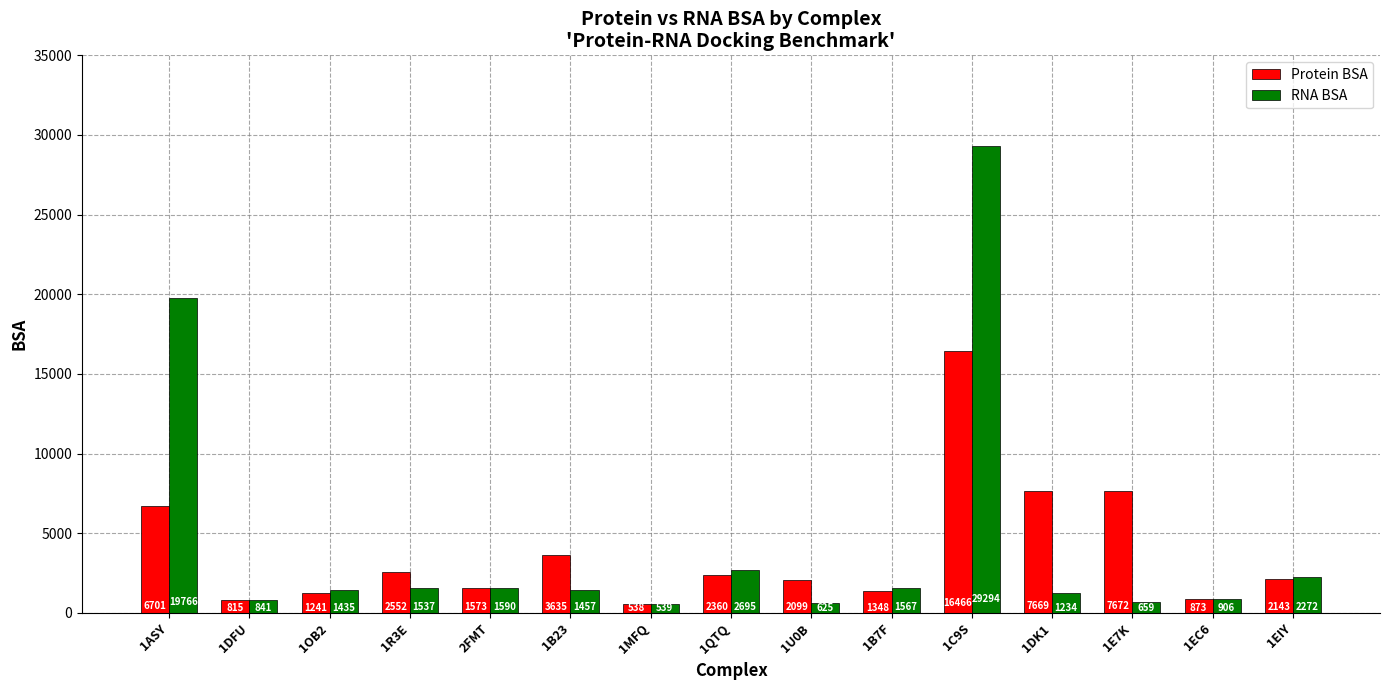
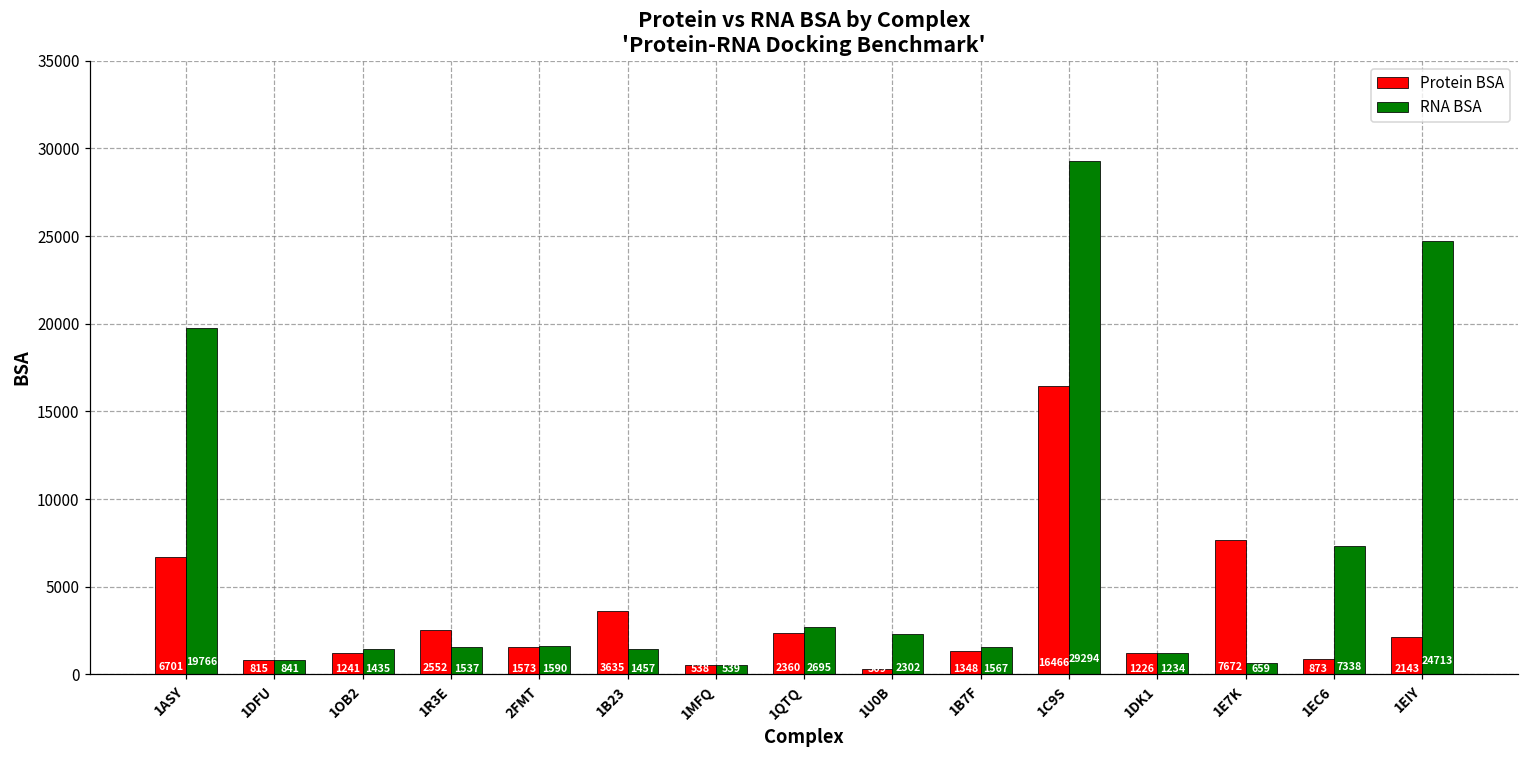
Protein BSA, 1U0B: 2100 -> 300
RNA BSA, 1U0B: 625 -> 2302
Protein BSA, 1DK1: 7669 -> 1226
RNA BSA, 1EC6: 906 -> 7338
RNA BSA, 1EIY: 2272 -> 24713
